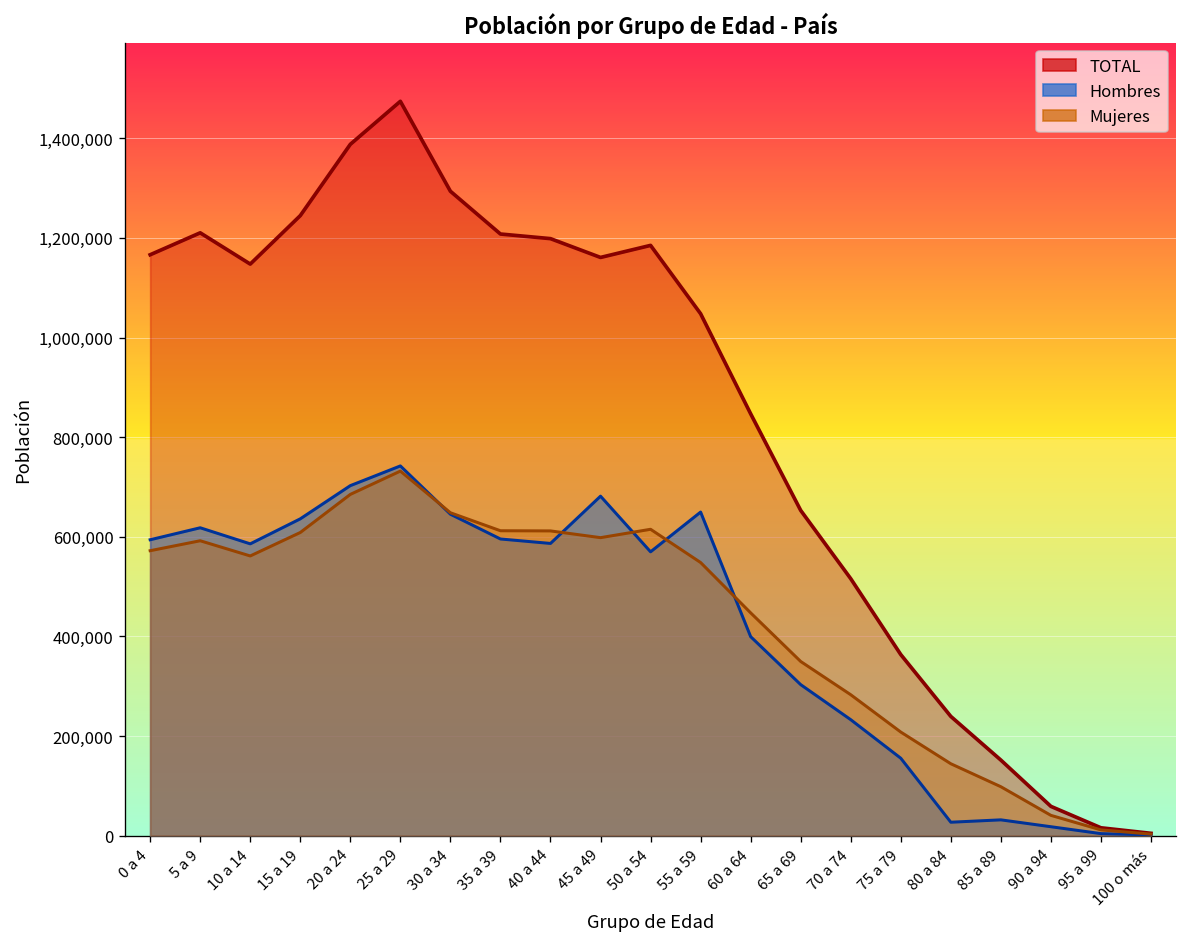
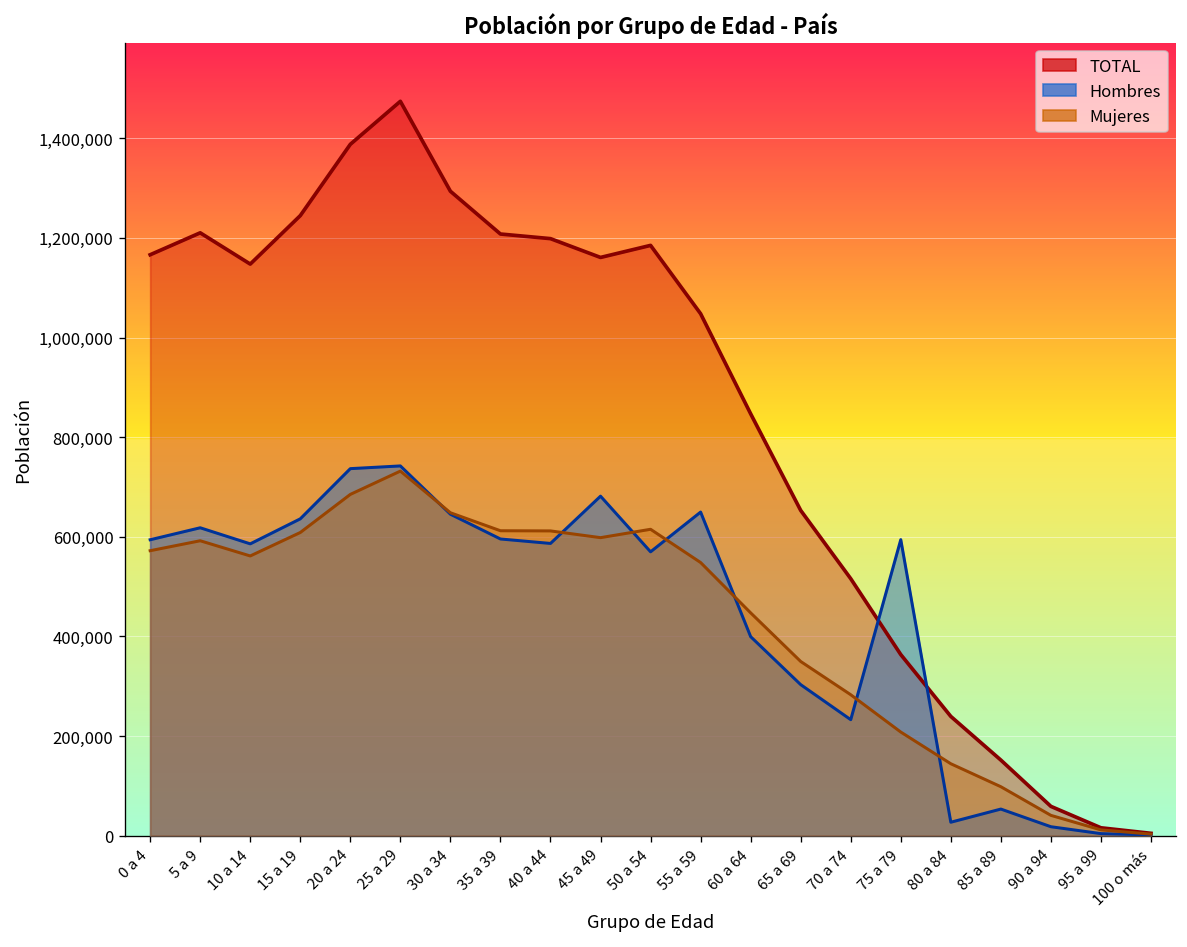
Hombres, 20 a 24: 700,000 -> 740,000
Hombres, 75 a 79: 160,000 -> 590,000
Hombres, 85 a 89: 30,000 -> 50,000
